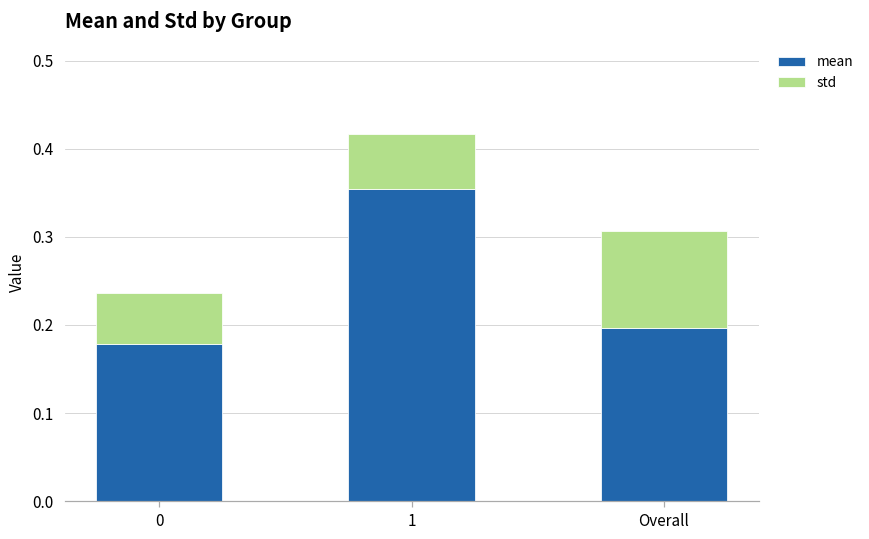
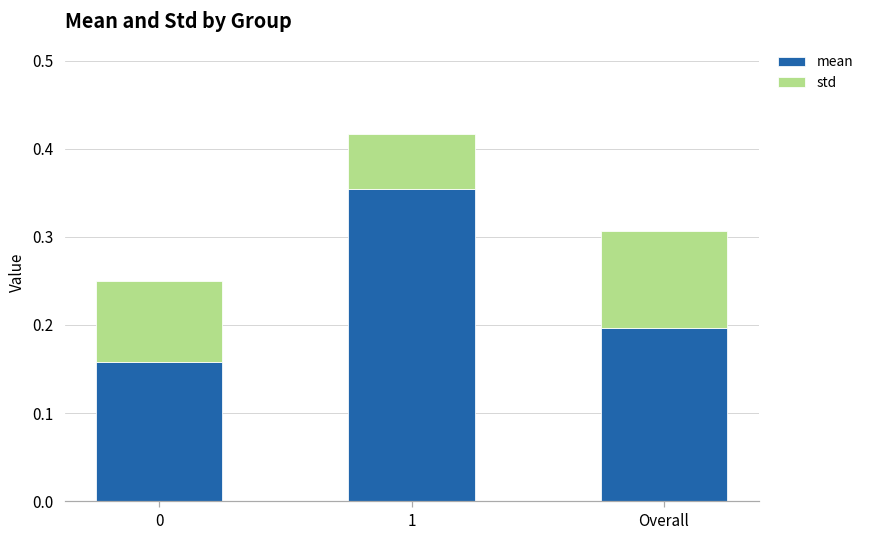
mean, 0: 0.18 -> 0.16
std, 0: 0.06 -> 0.09
